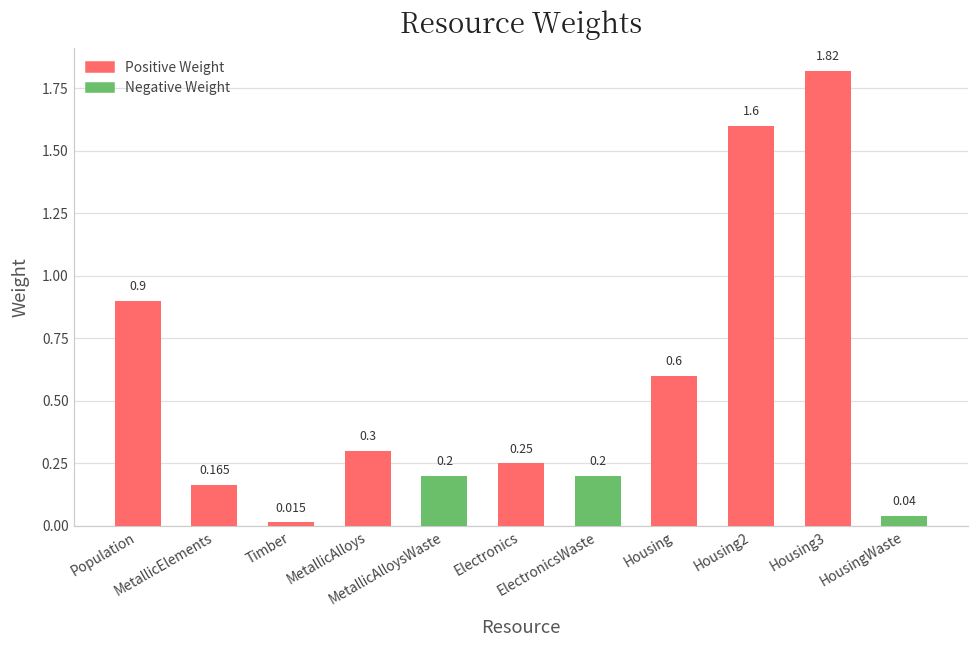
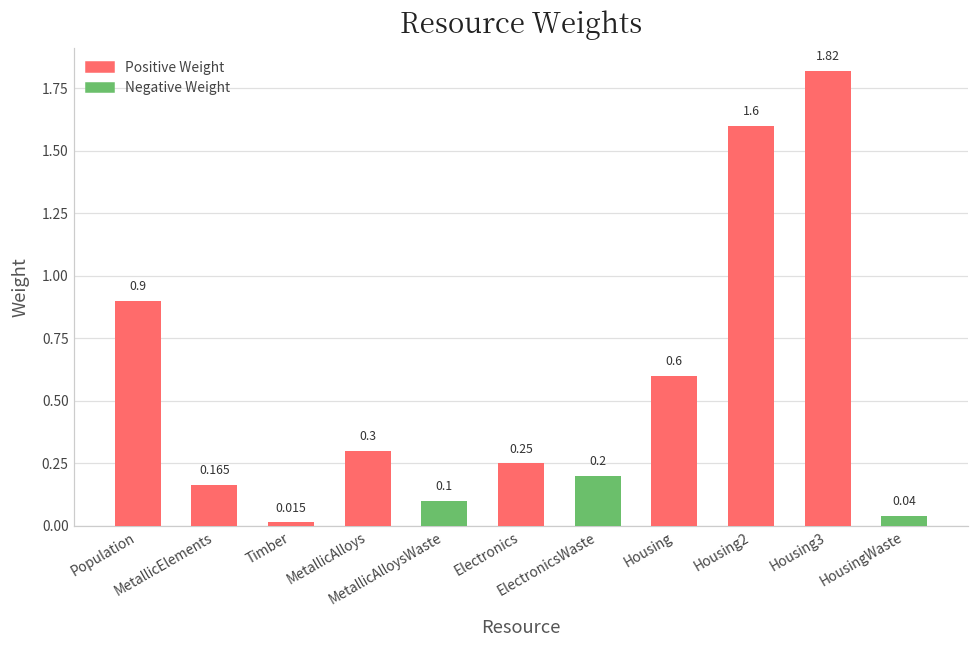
Negative Weight, MetallicAlloysWaste: 0.2 -> 0.1
